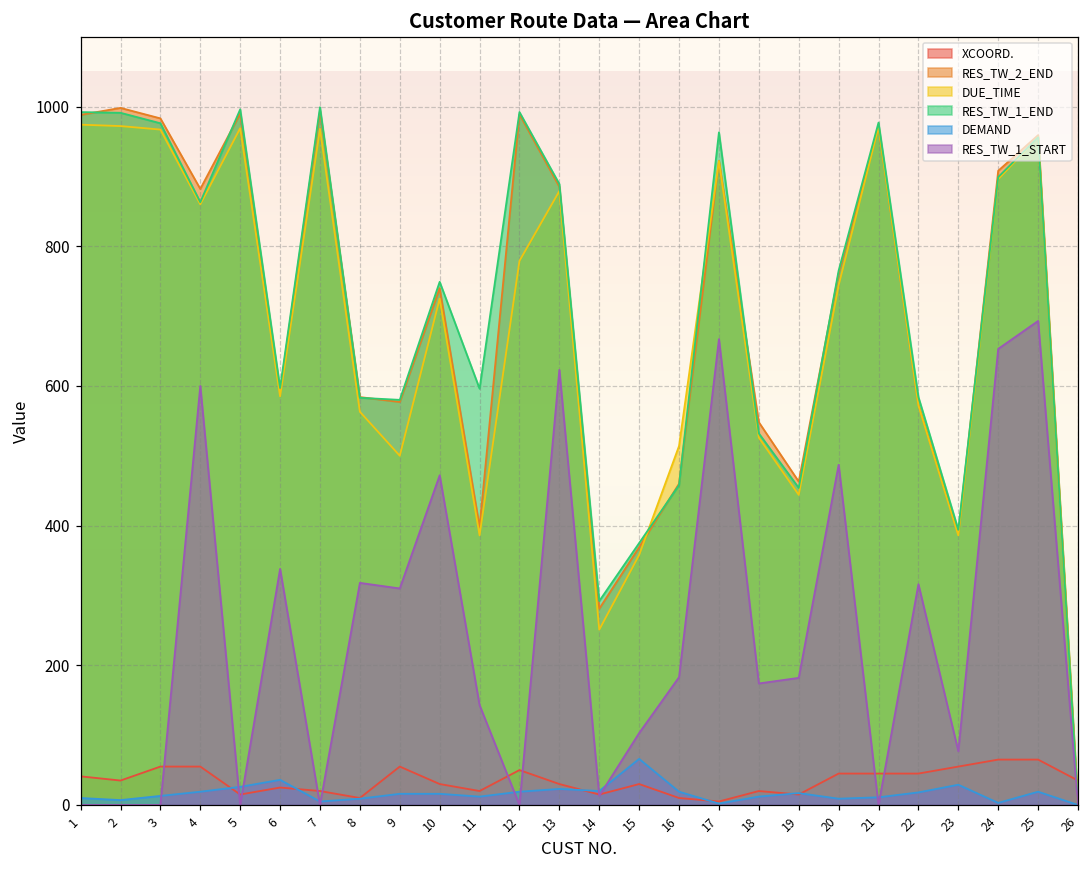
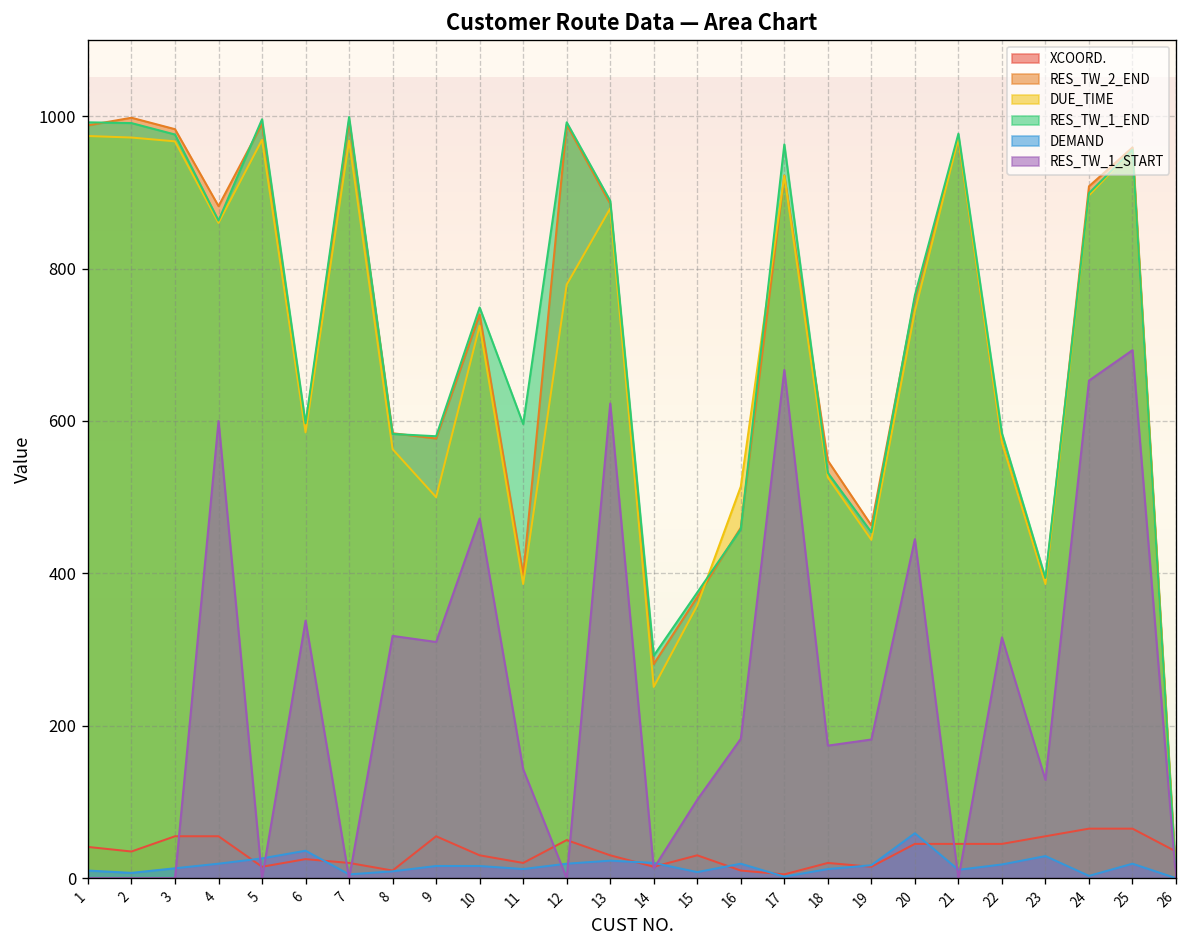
DEMAND, 15: 70 -> 10
DEMAND, 20: 10 -> 60
RES_TW_1_START, 20: 490 -> 450
RES_TW_1_START, 23: 80 -> 130
